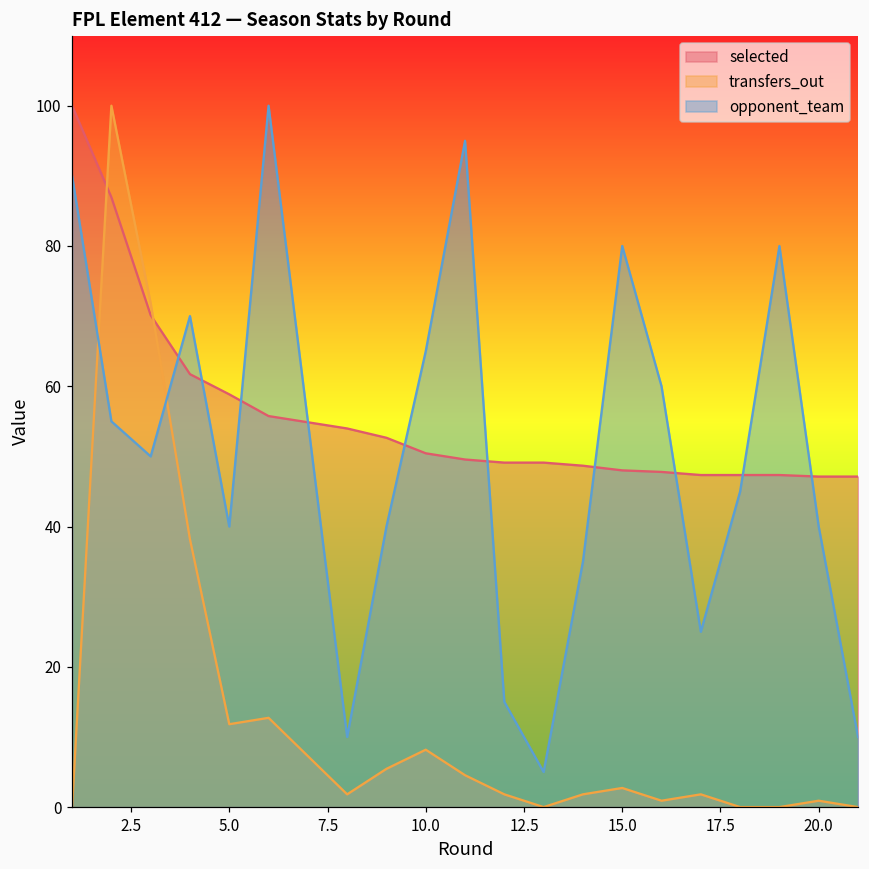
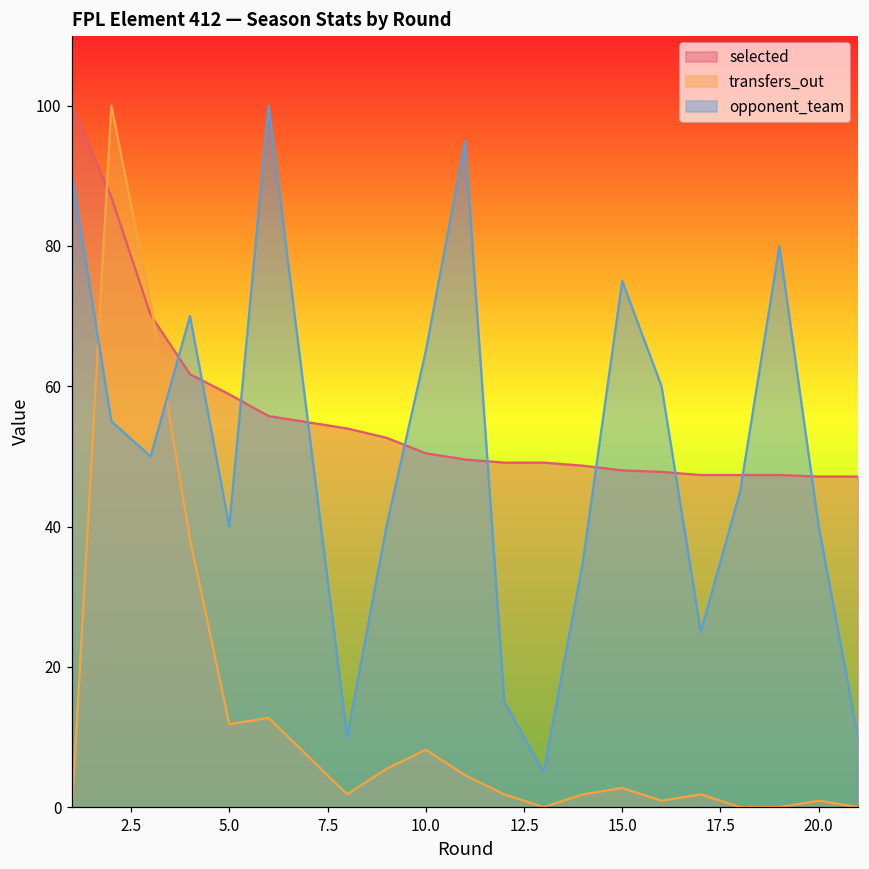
opponent_team, 15.0: 80 -> 75
